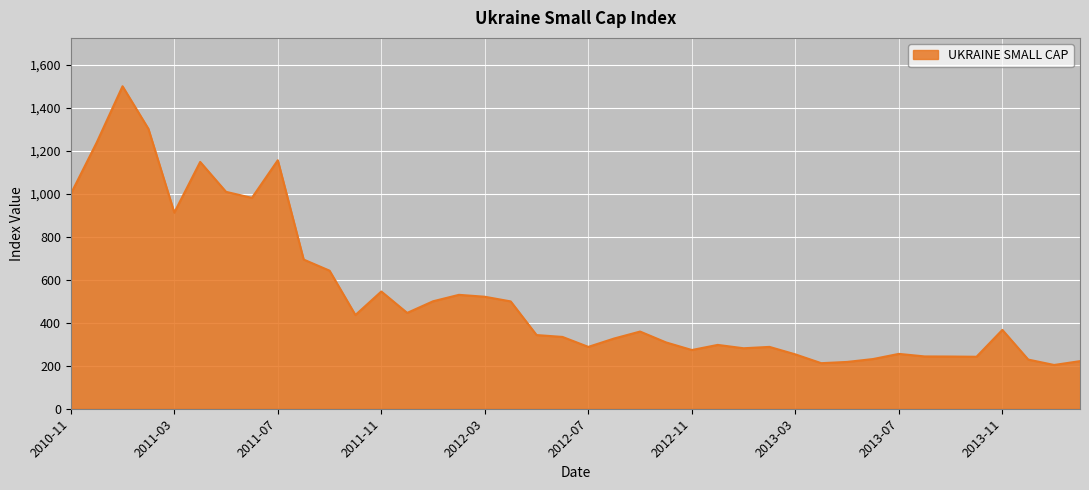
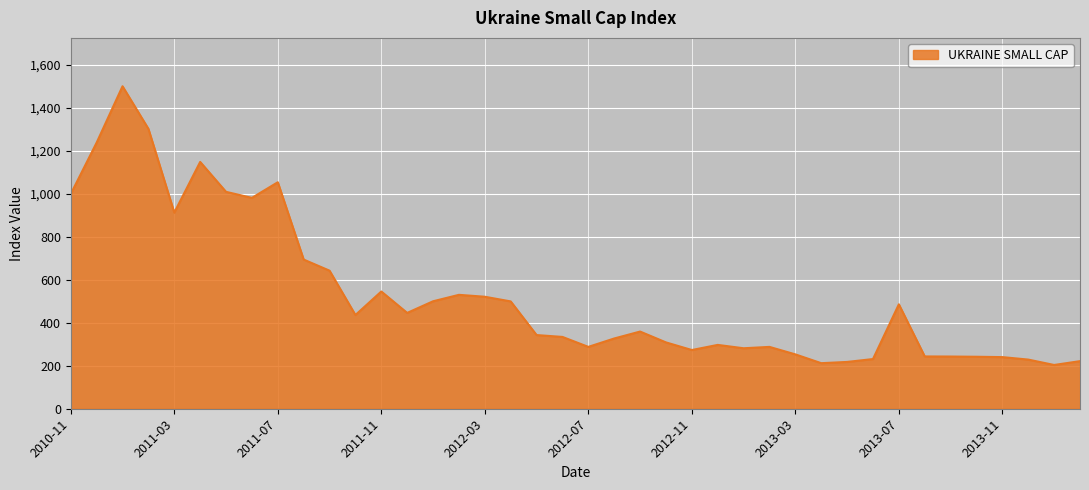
2011-07: 1,160 -> 1,050
2013-07: 260 -> 490
2013-11: 370 -> 240
